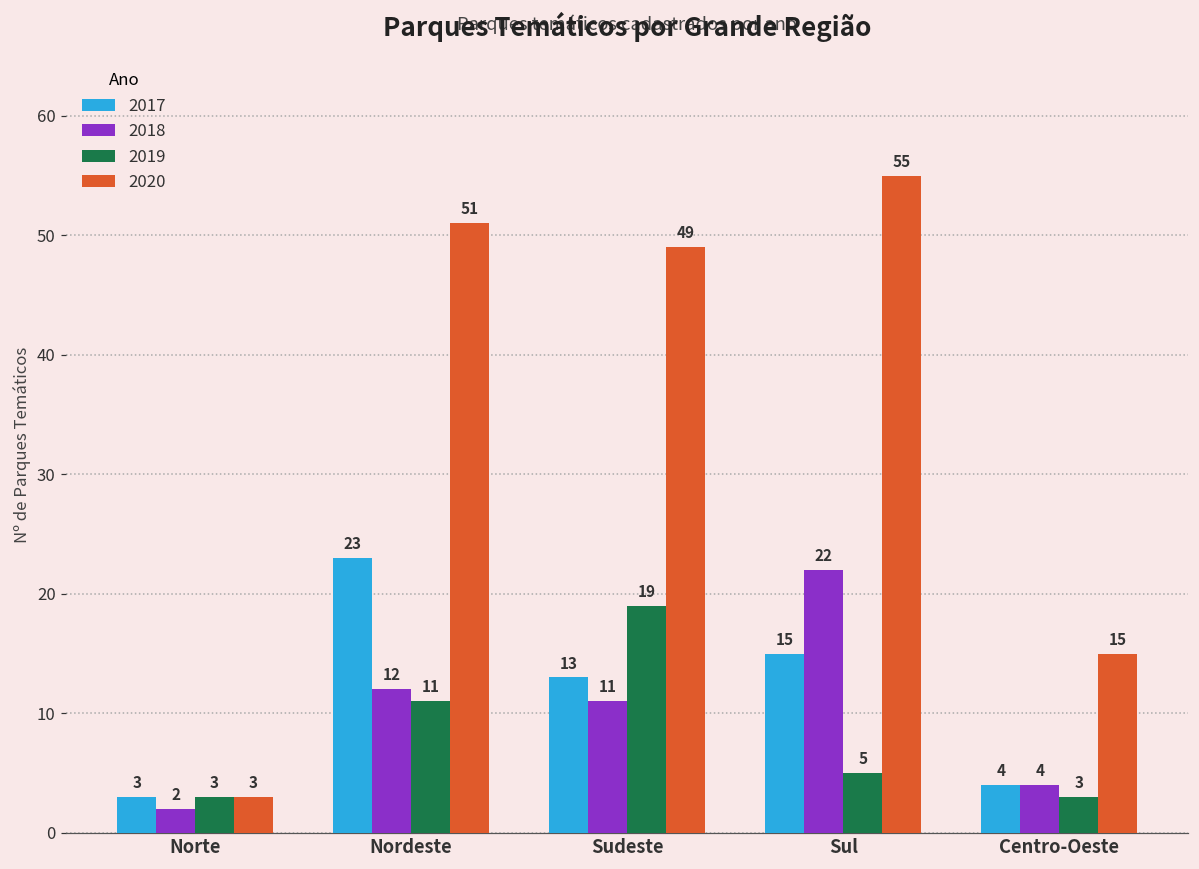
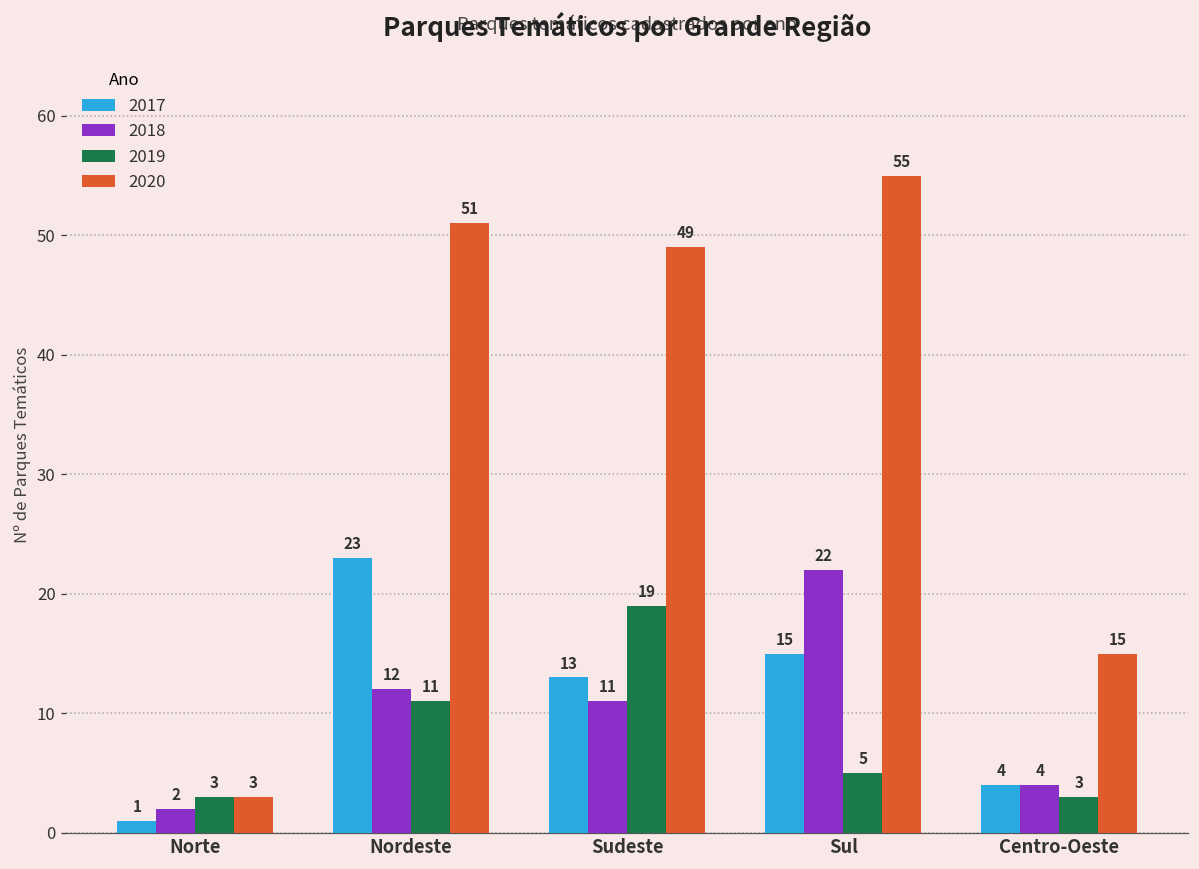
2017, Norte: 3 -> 1
